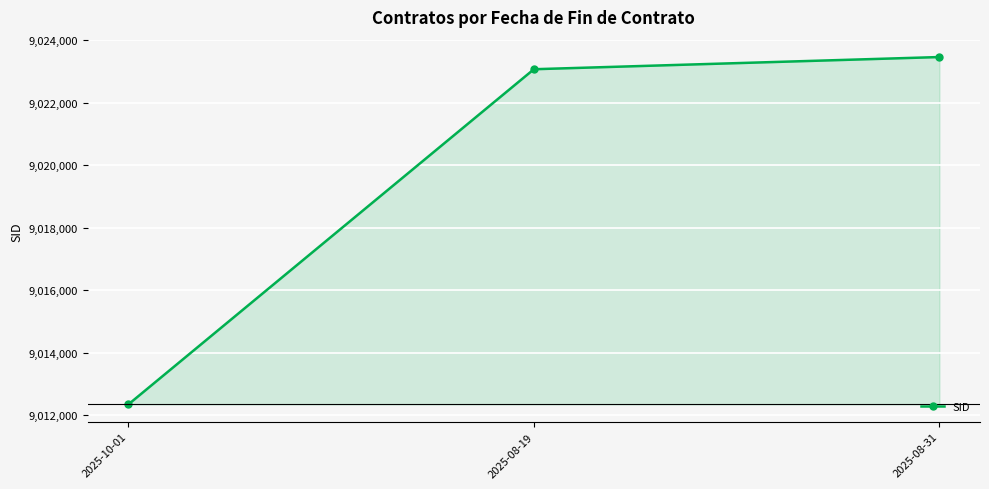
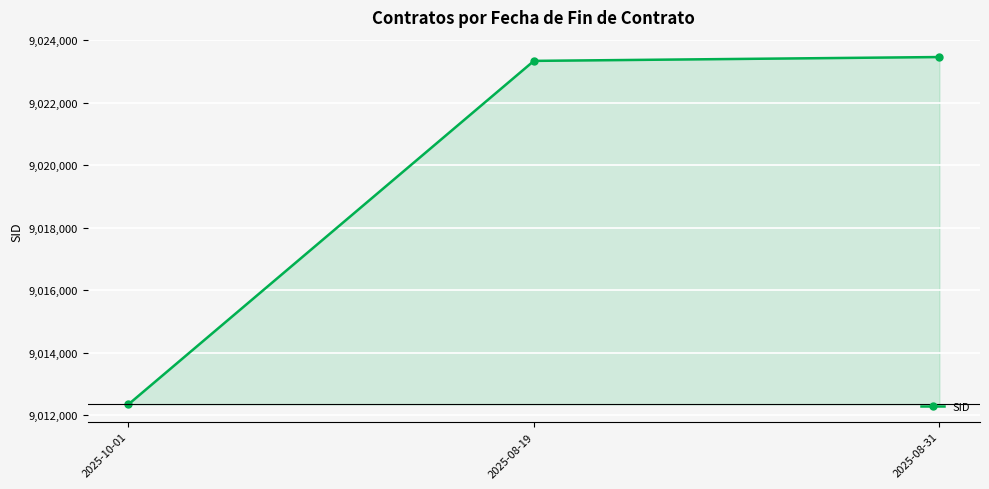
2025-08-19: 9,023,100 -> 9,023,300
